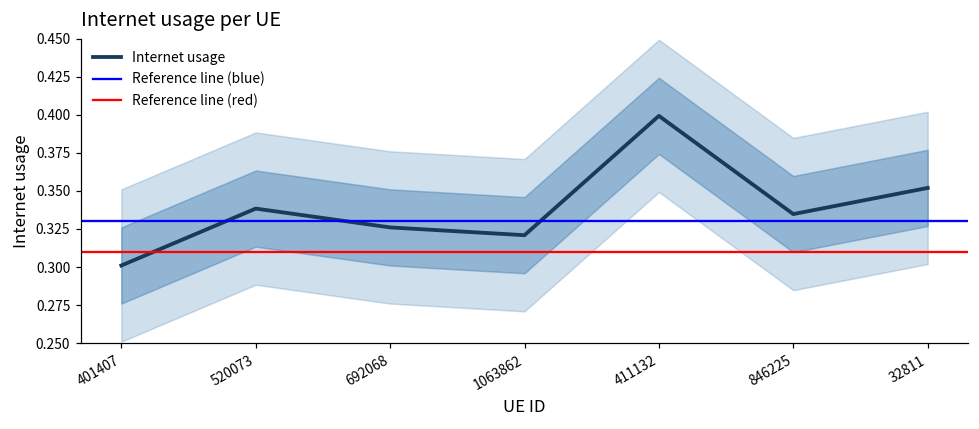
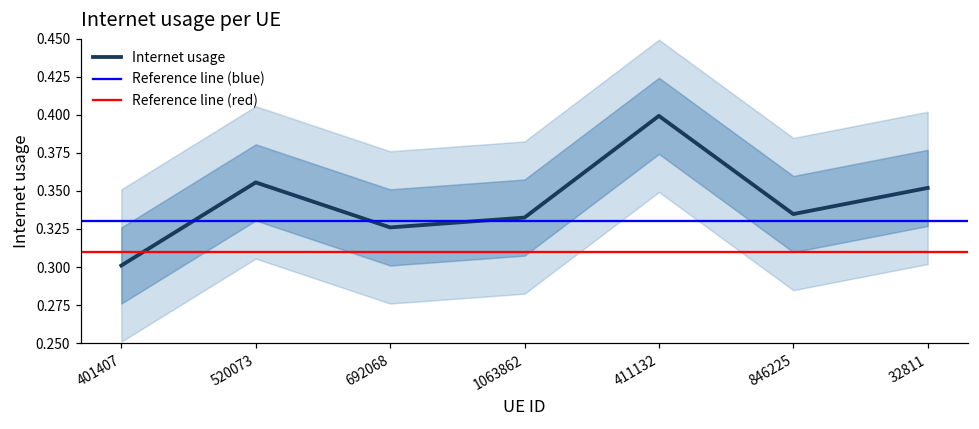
Internet usage, 520073: 0.338 -> 0.356
Internet usage, 1063862: 0.321 -> 0.332
